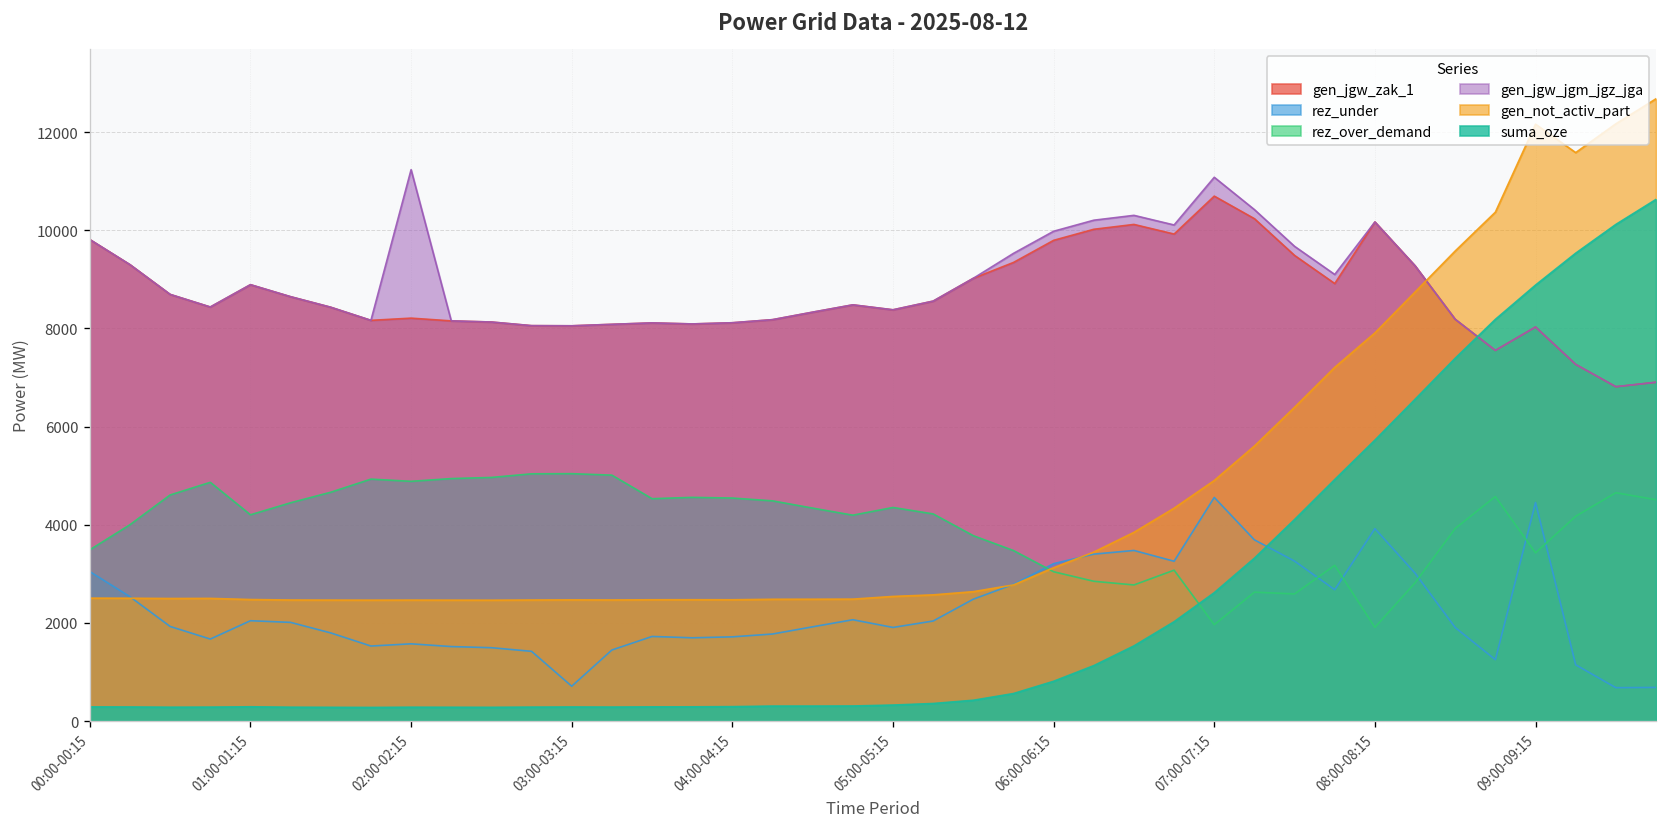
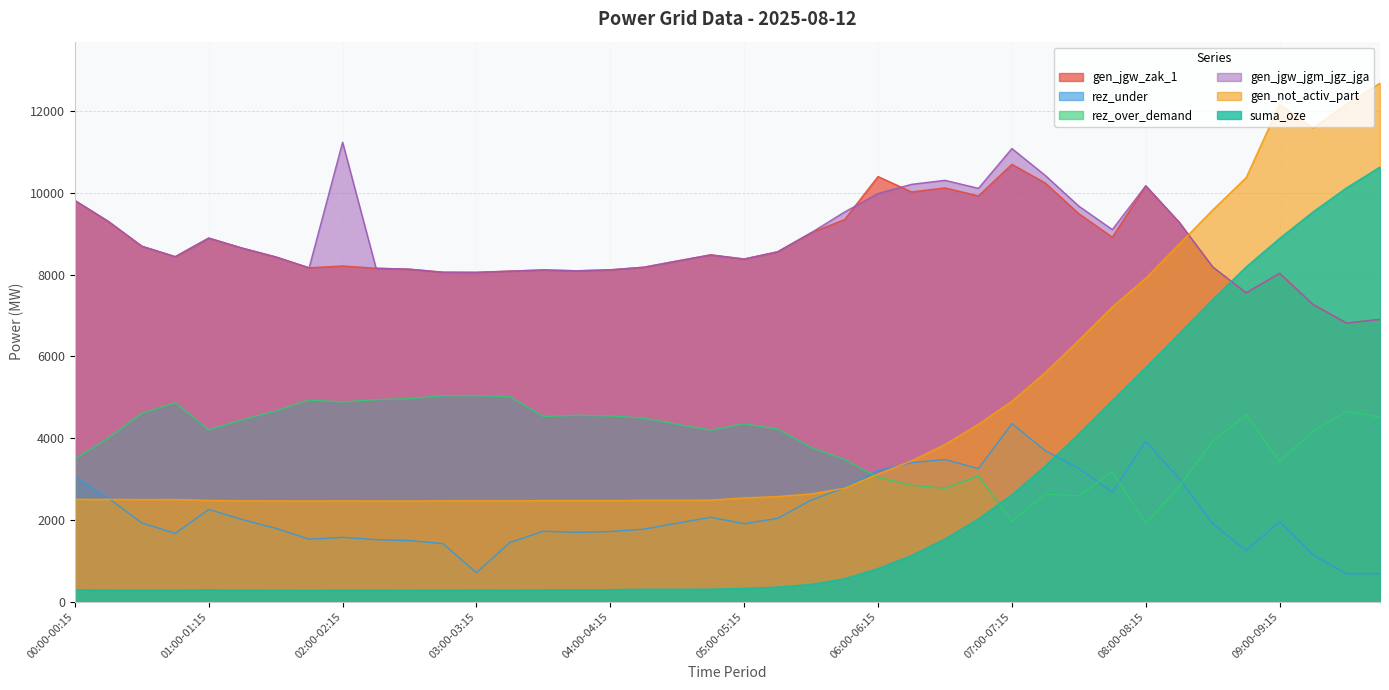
rez_under, 01:00-01:15: 2000 -> 2300
gen_jgw_zak_1, 06:00-06:15: 9800 -> 10400
rez_under, 07:00-07:15: 4600 -> 4400
rez_under, 09:00-09:15: 4500 -> 2000
